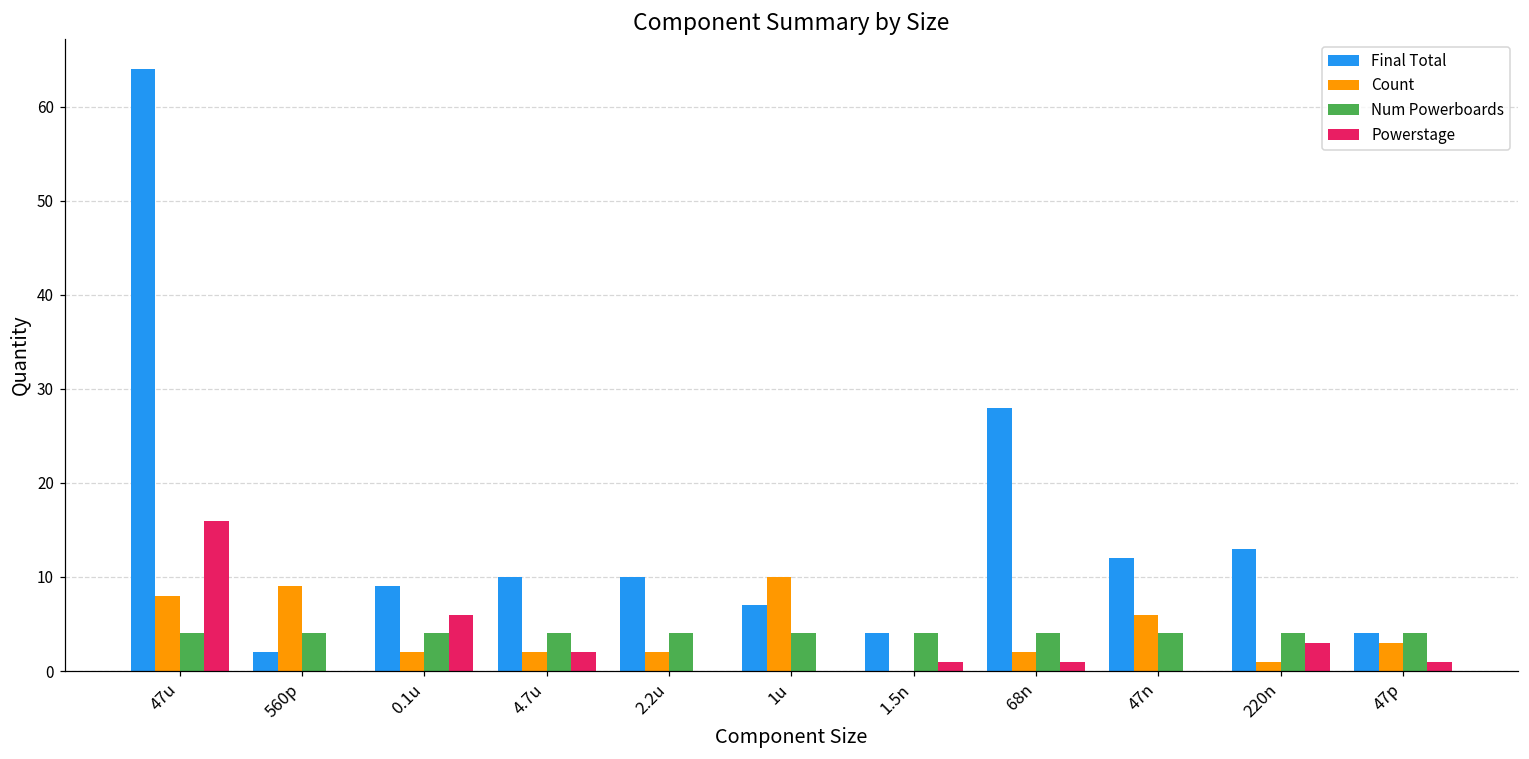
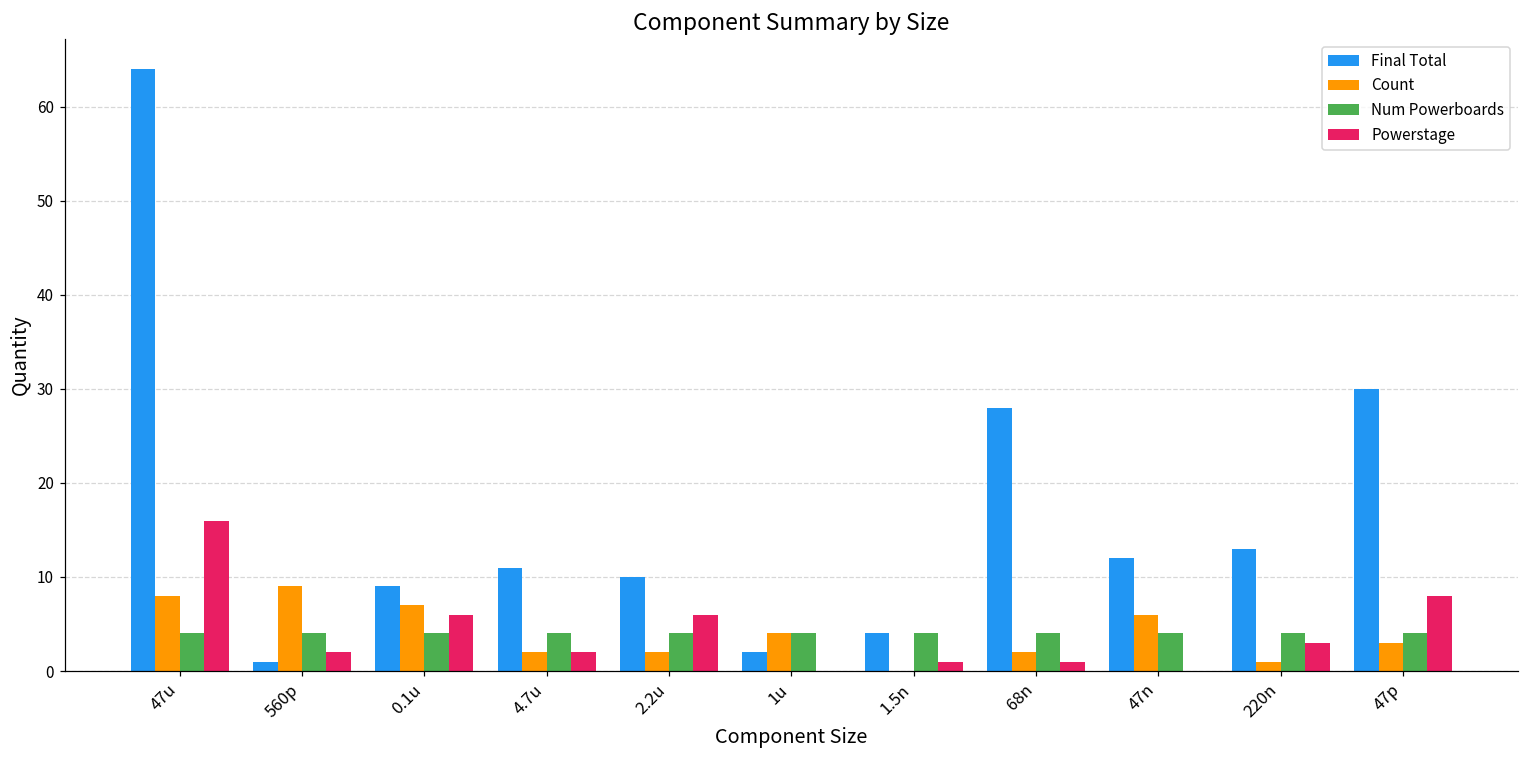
Final Total, 560p: 2 -> 1
Powerstage, 560p: 0 -> 2
Count, 0.1u: 2 -> 7
Final Total, 4.7u: 10 -> 11
Powerstage, 2.2u: 0 -> 6
Final Total, 1u: 7 -> 2
Count, 1u: 10 -> 4
Final Total, 47p: 4 -> 30
Powerstage, 47p: 1 -> 8
